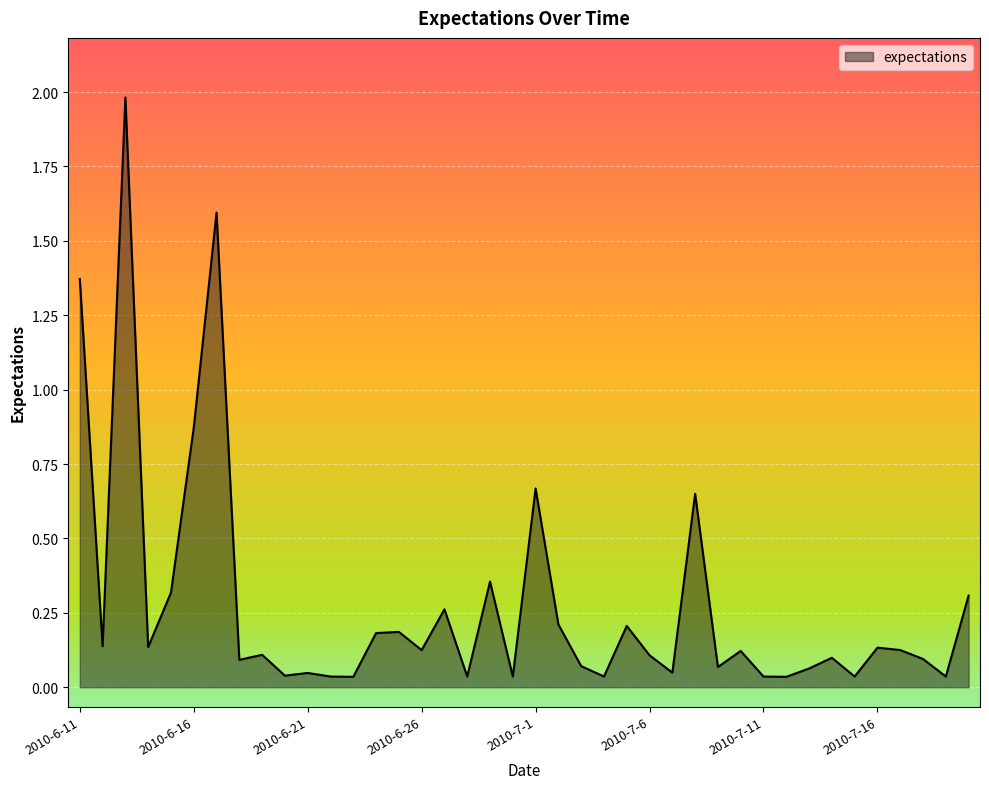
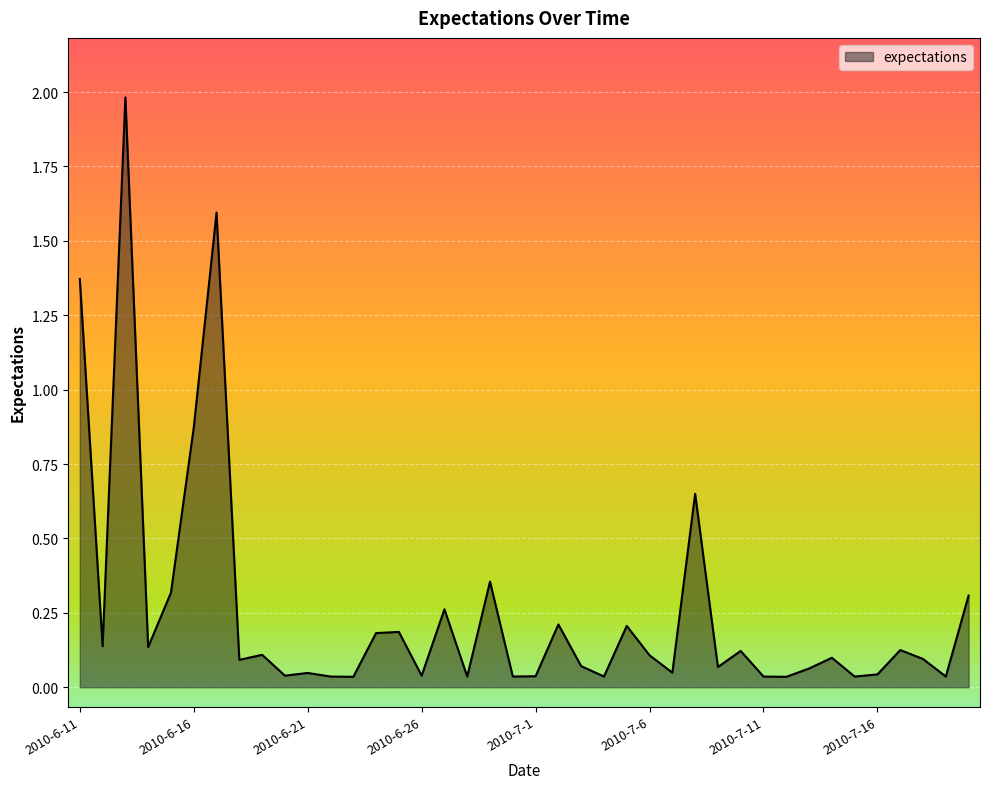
2010-6-26: 0.12 -> 0.04
2010-7-1: 0.67 -> 0.04
2010-7-16: 0.13 -> 0.04
